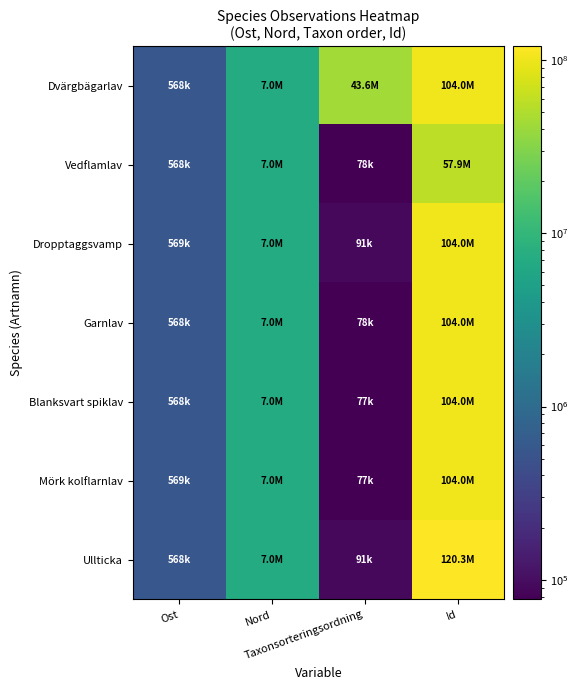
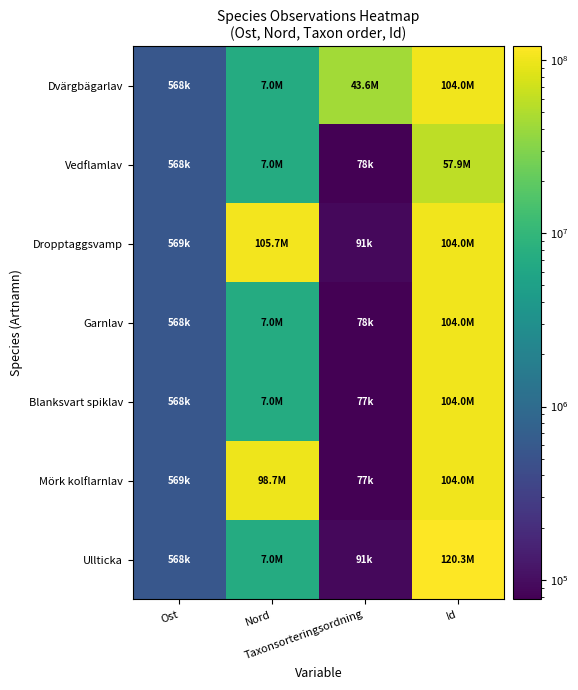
Dropptaggsvamp, Nord: 7.0M -> 105.7M
Mörk kolflarnlav, Nord: 7.0M -> 98.7M
